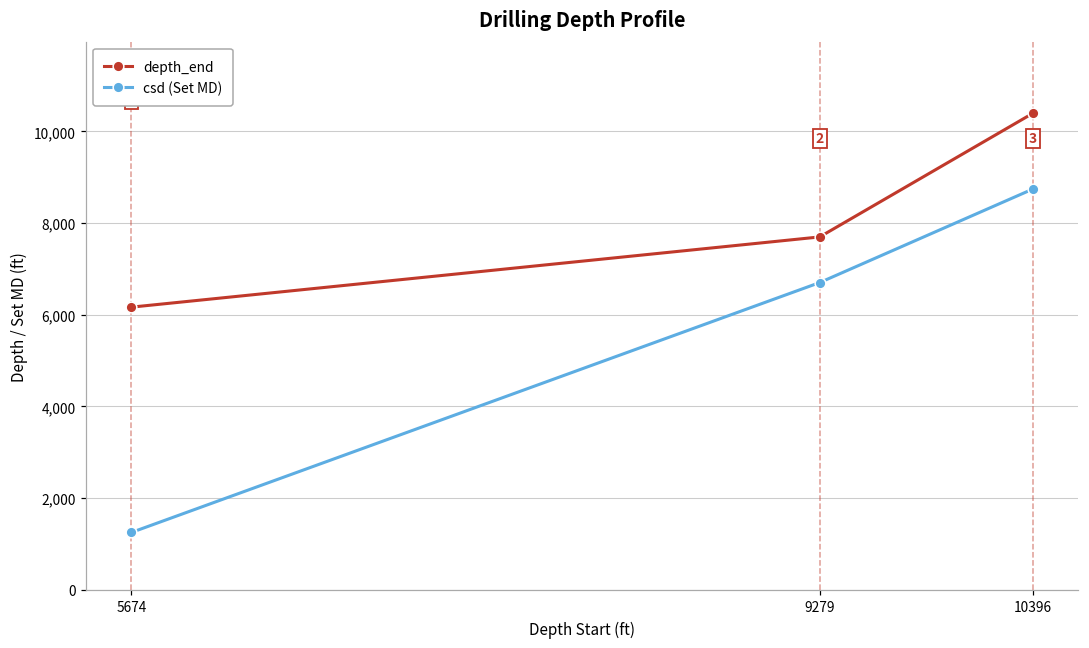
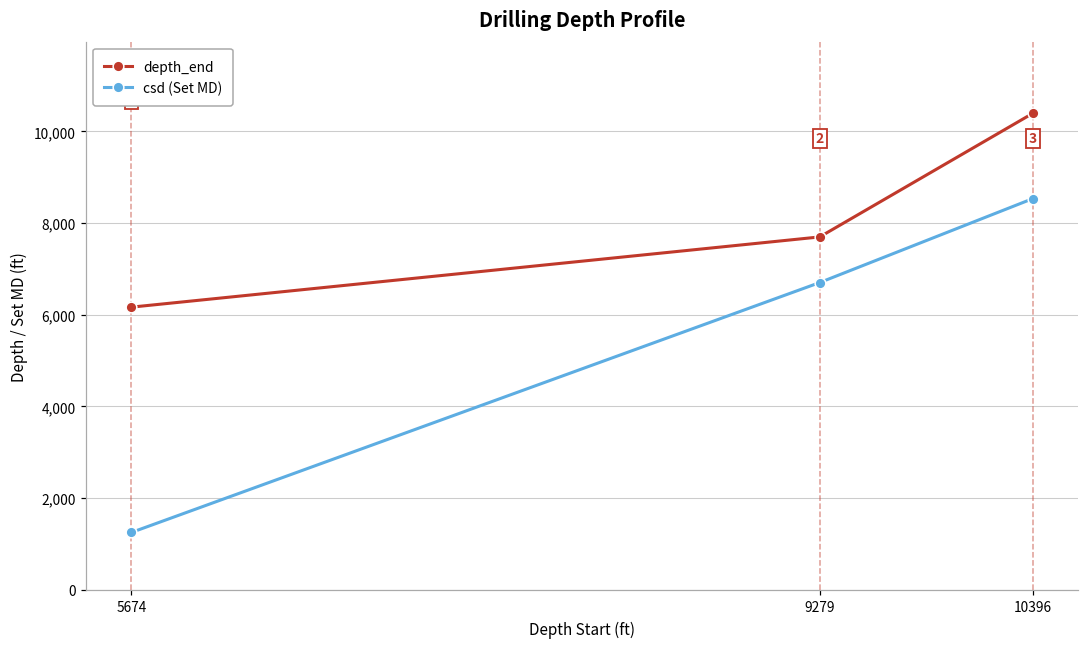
csd (Set MD), 10396: 8,700 -> 8,500
